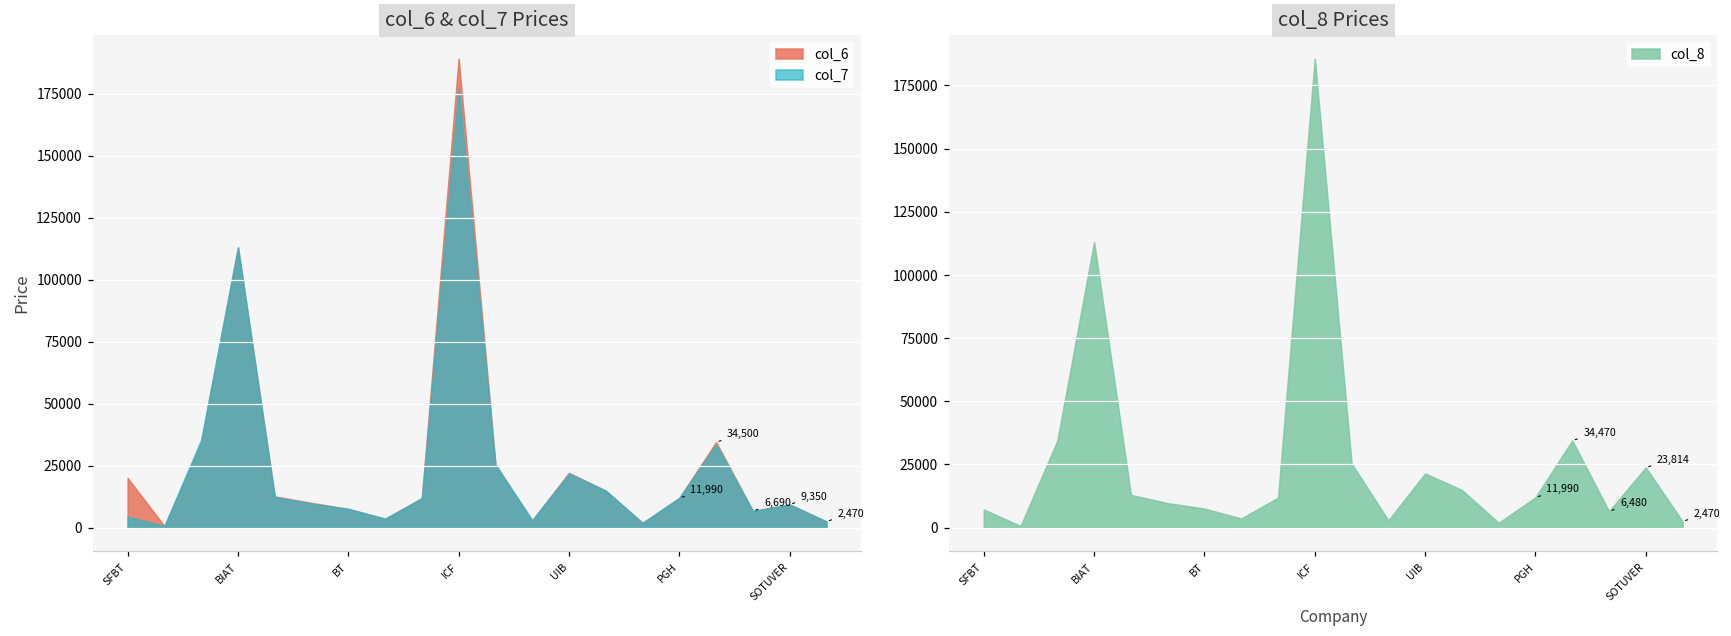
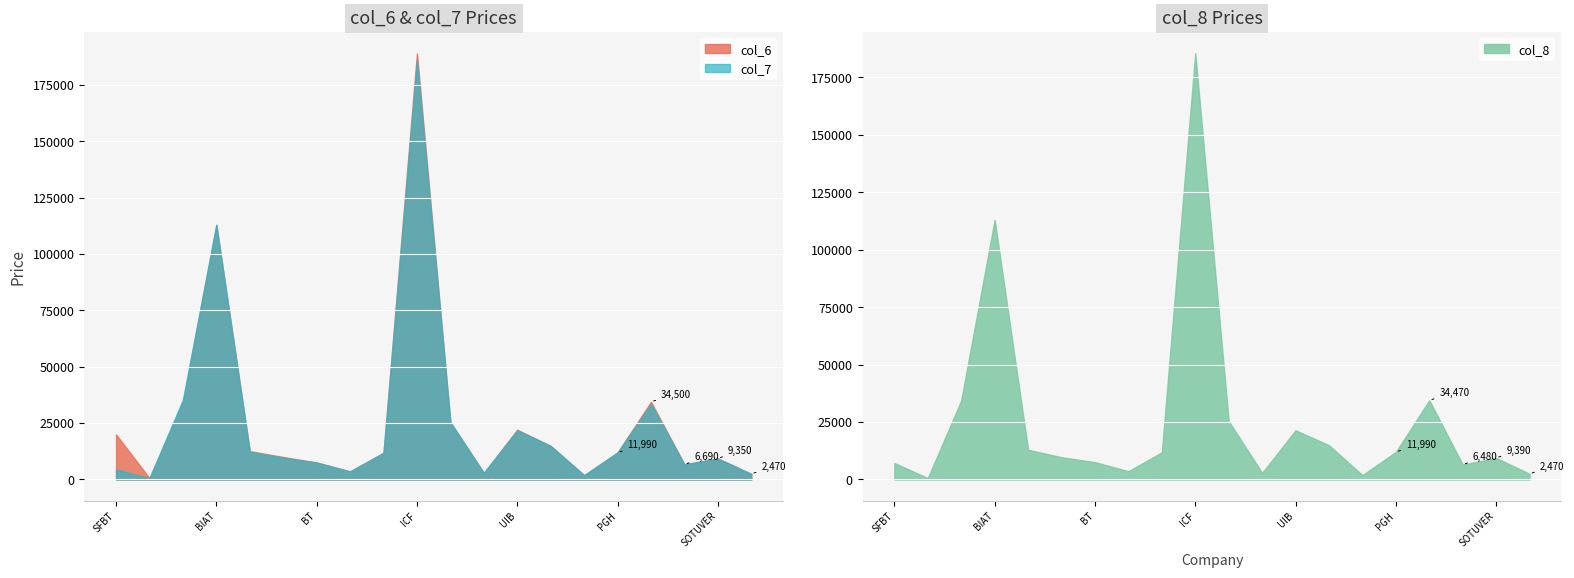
col_6 & col_7 Prices, col_7, ICF: 177000 -> 186000
col_8 Prices, SOTUVER: 23,814 -> 9,390
